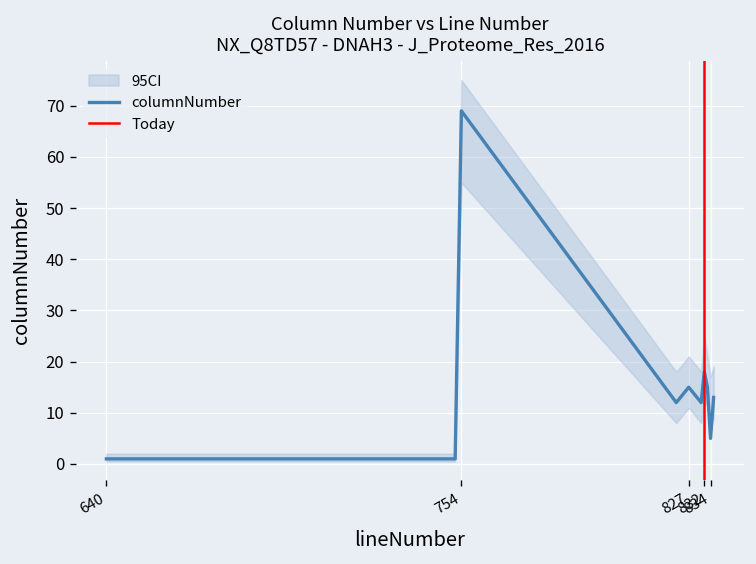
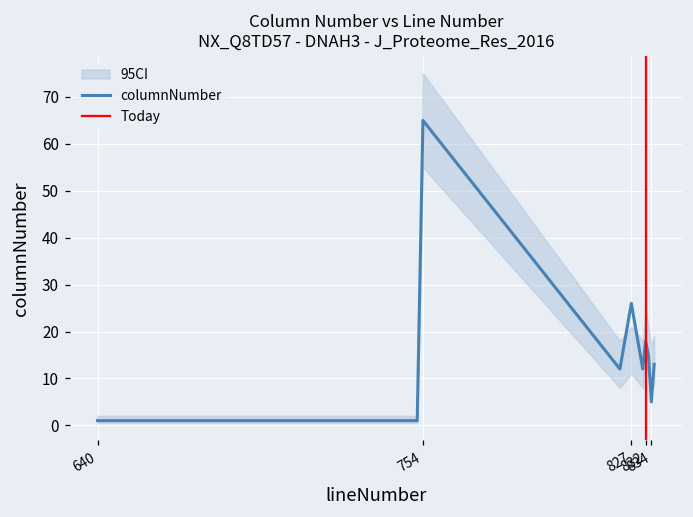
columnNumber, 754: 69 -> 65
columnNumber, 827: 15 -> 26
